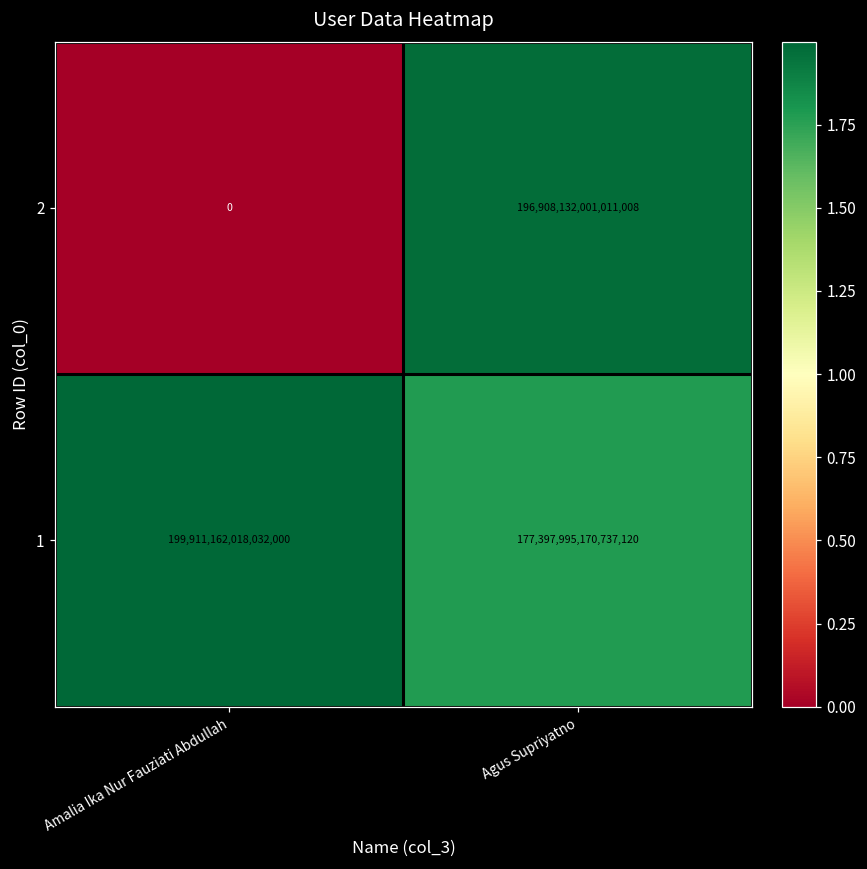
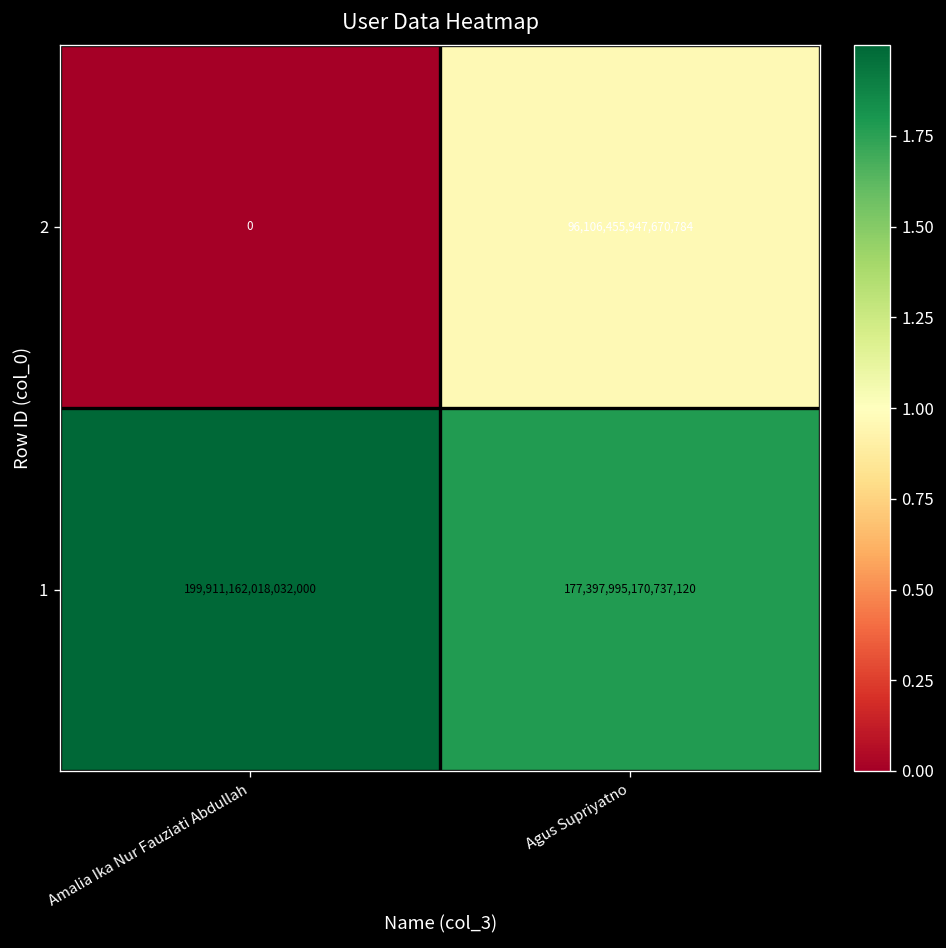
2, Agus Supriyatno: 196,908,132,001,011,008 -> 96,106,455,947,670,784
